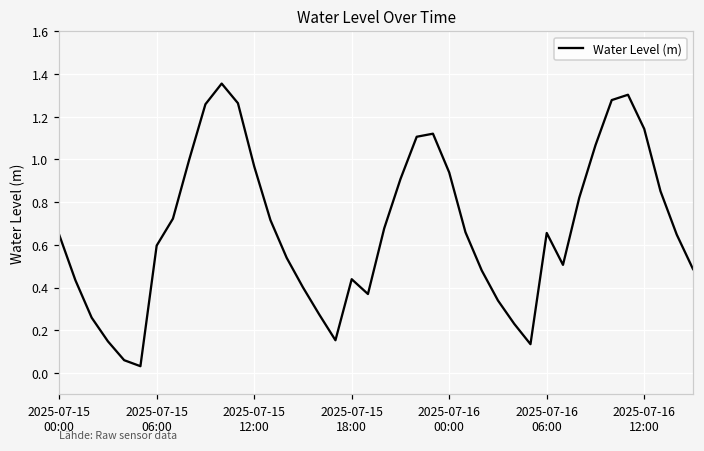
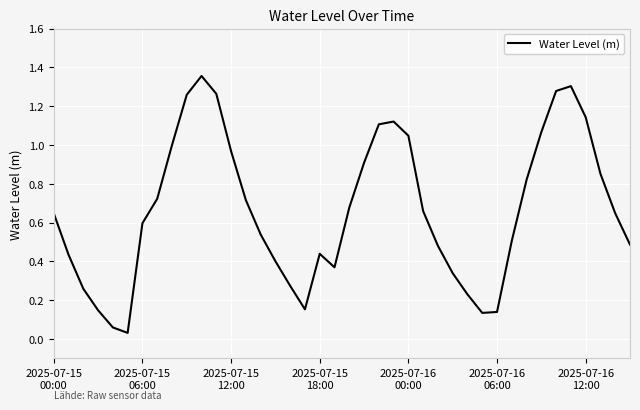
2025-07-16 00:00: 0.94 -> 1.05
2025-07-16 06:00: 0.66 -> 0.14
